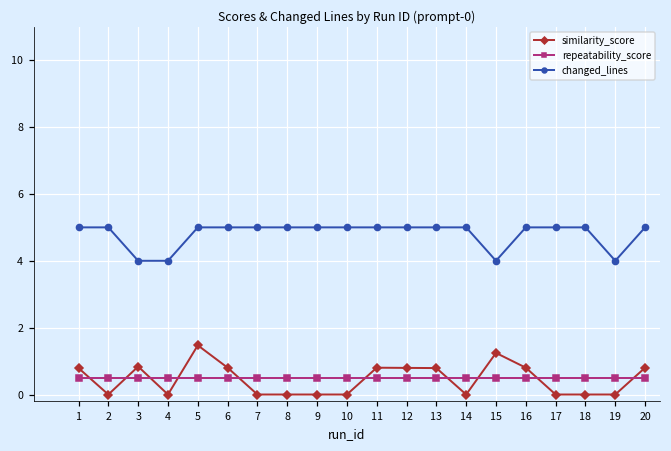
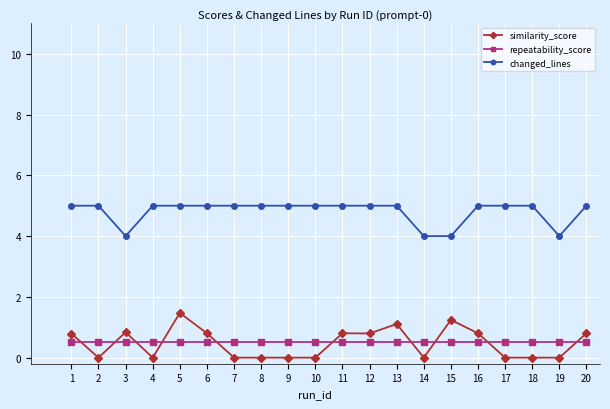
changed_lines, 4: 4 -> 5
similarity_score, 13: 0.8 -> 1.1
changed_lines, 14: 5 -> 4
